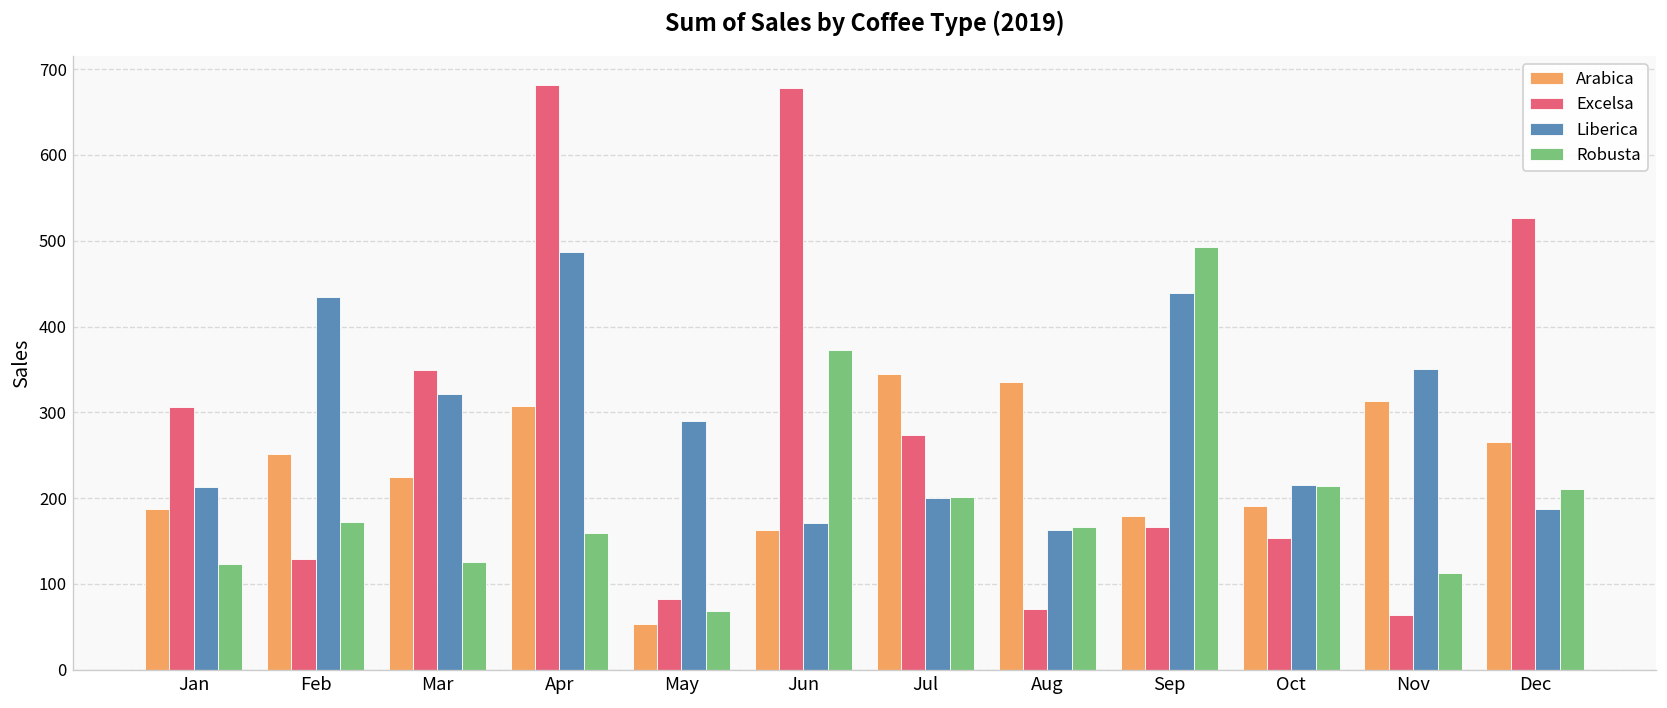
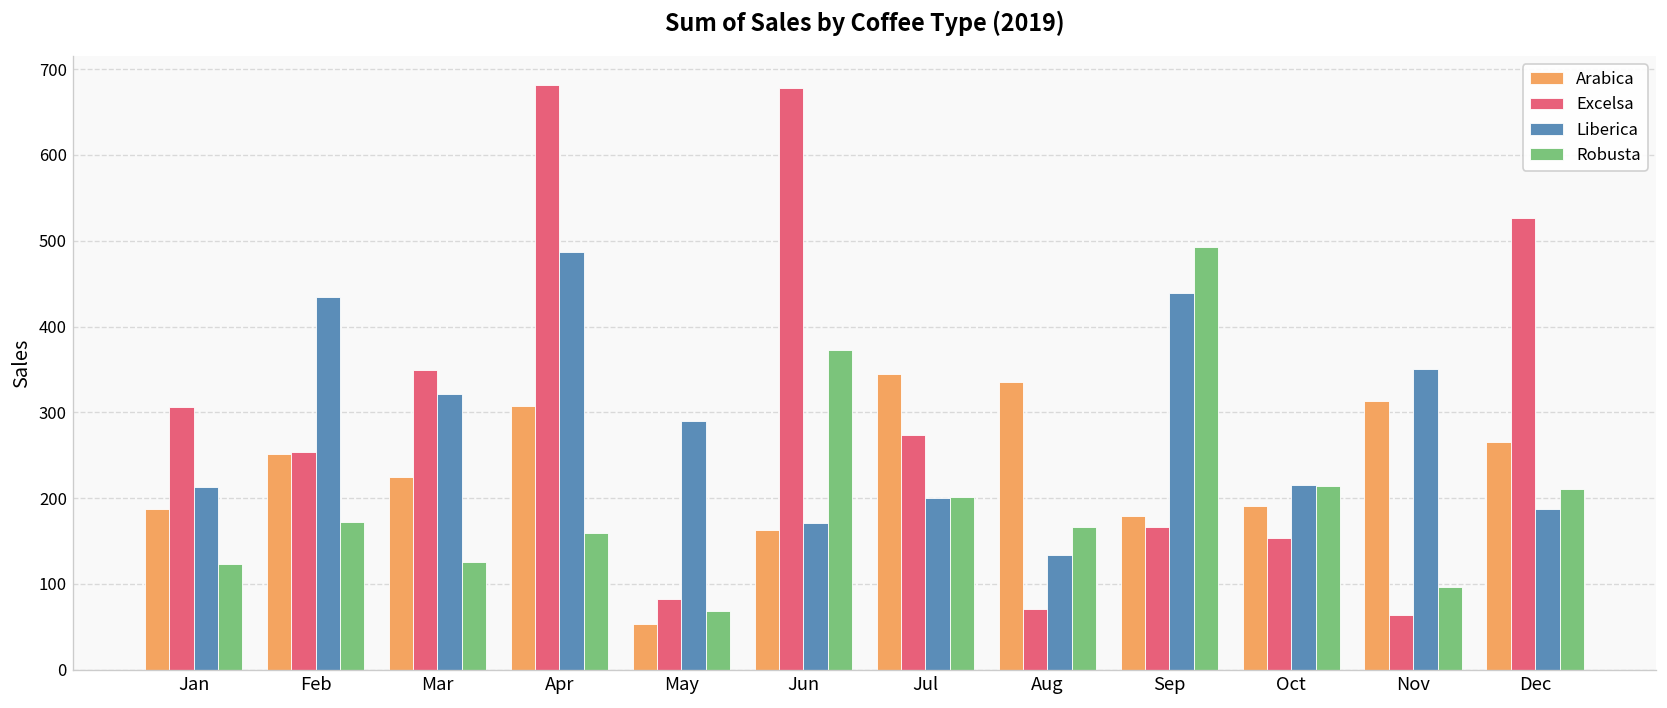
Excelsa, Feb: 130 -> 250
Liberica, Aug: 160 -> 130
Robusta, Nov: 110 -> 100
